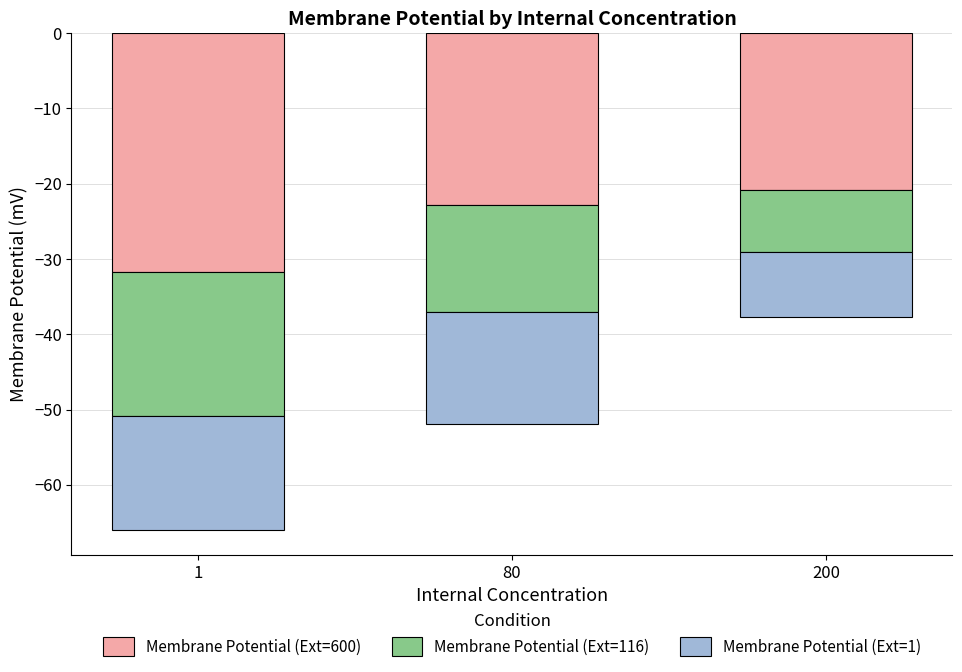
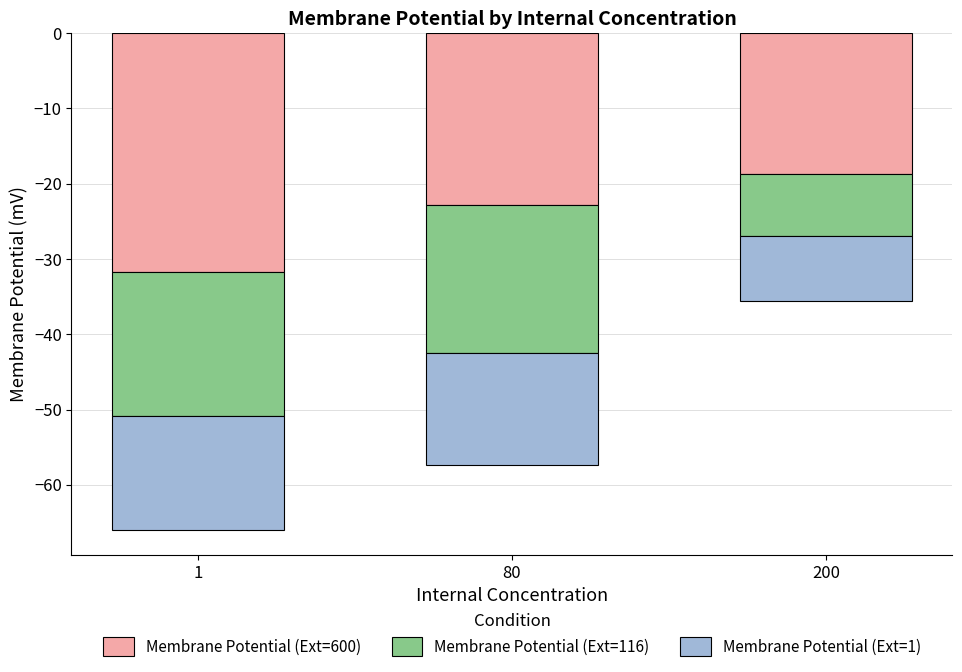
Membrane Potential (Ext=116), 80: -14 -> -20
Membrane Potential (Ext=600), 200: -21 -> -19
